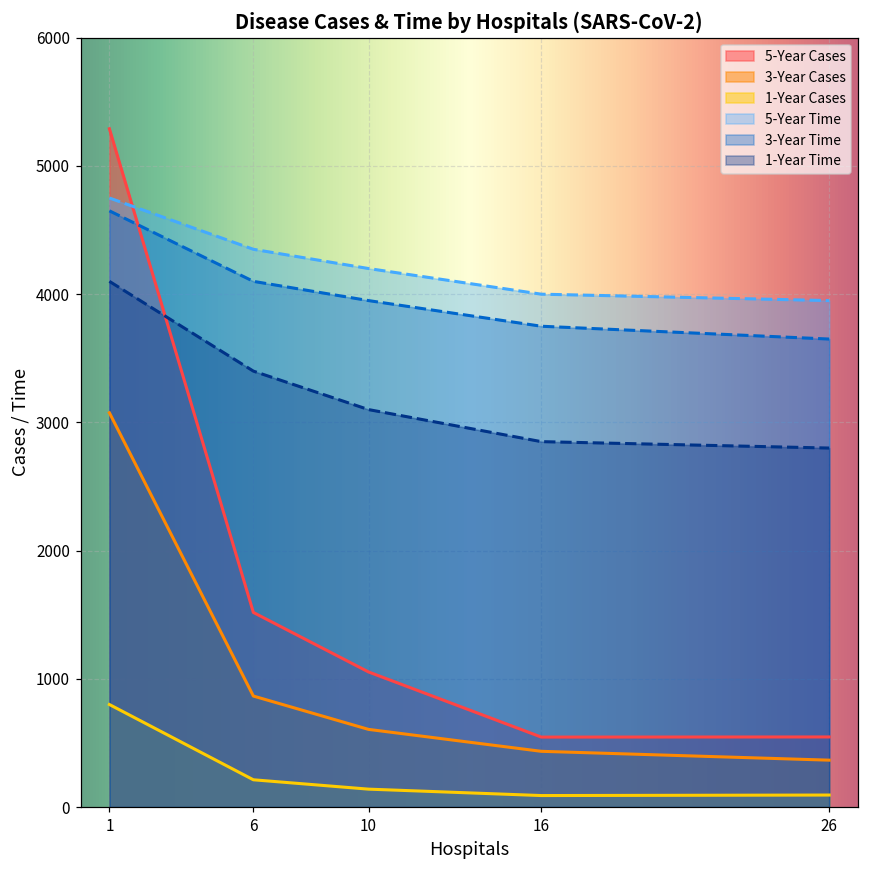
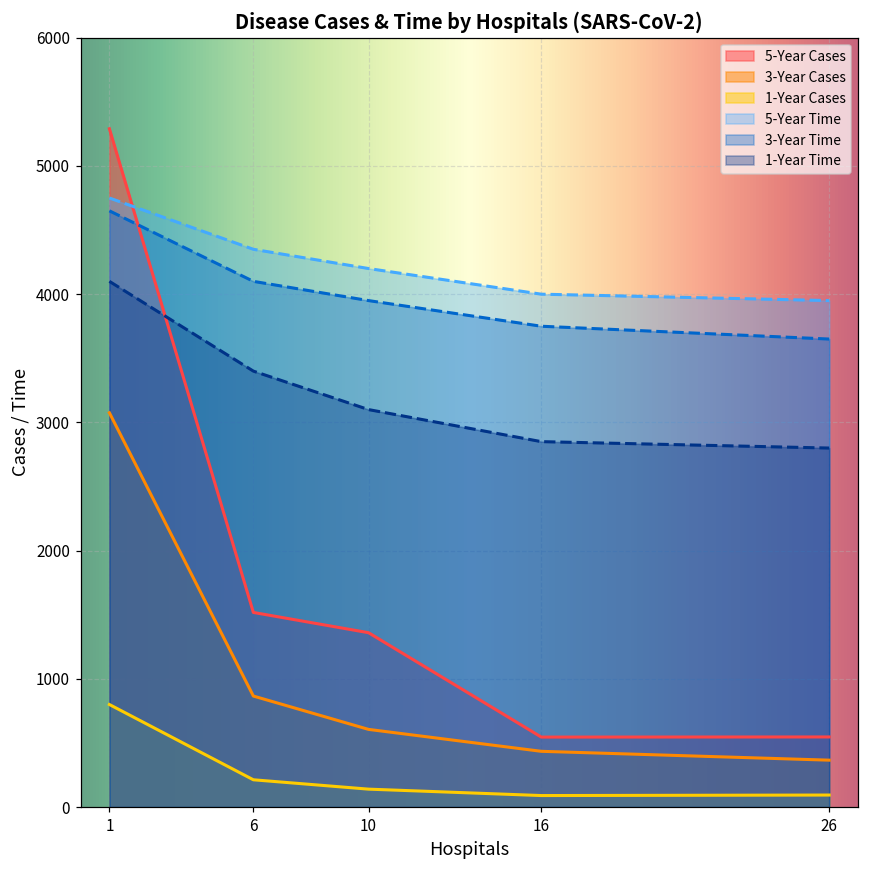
5-Year Cases, 10: 1050 -> 1360
